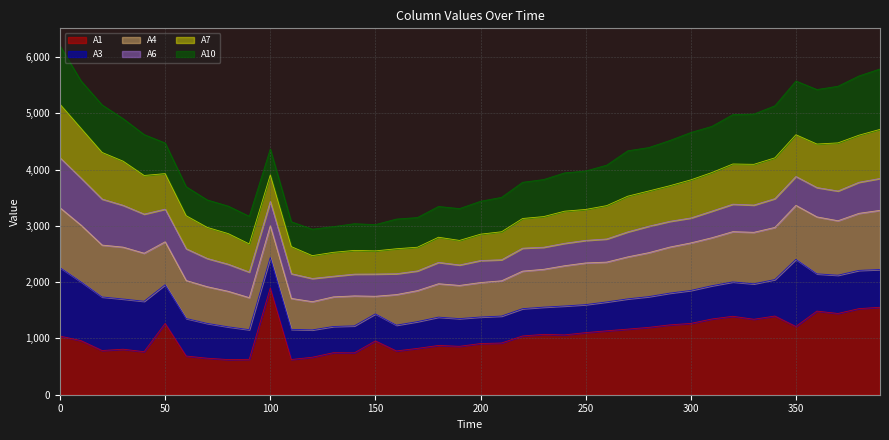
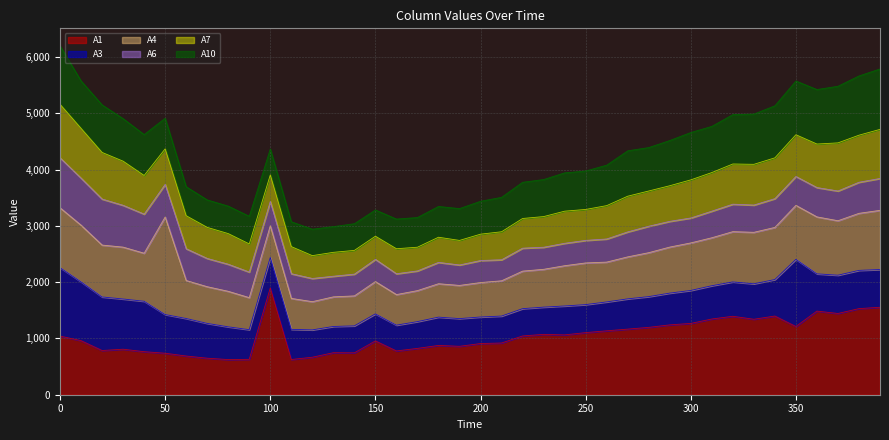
A1, 50: 1,300 -> 700
A4, 50: 800 -> 1,700
A4, 150: 300 -> 600
